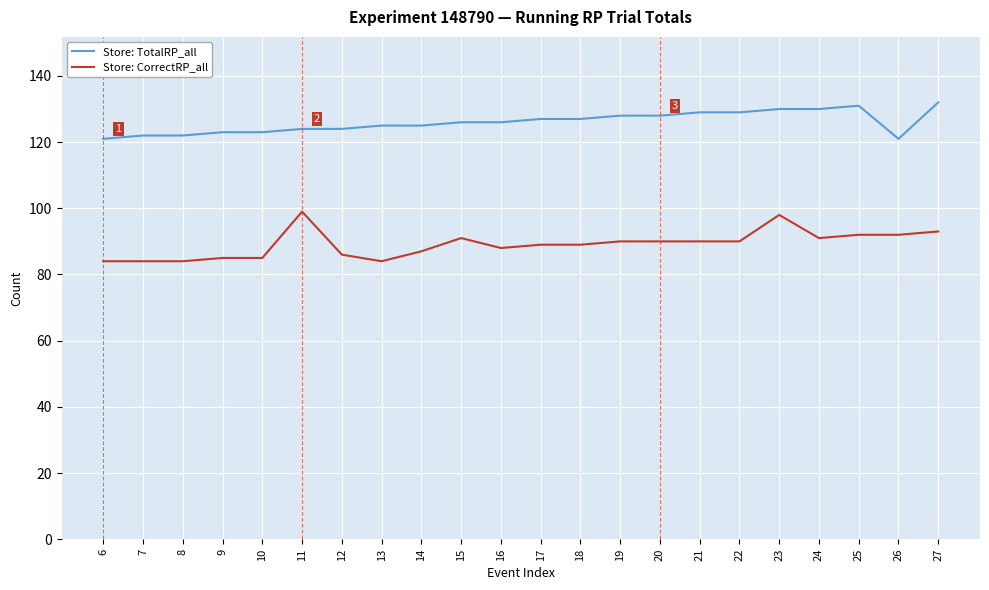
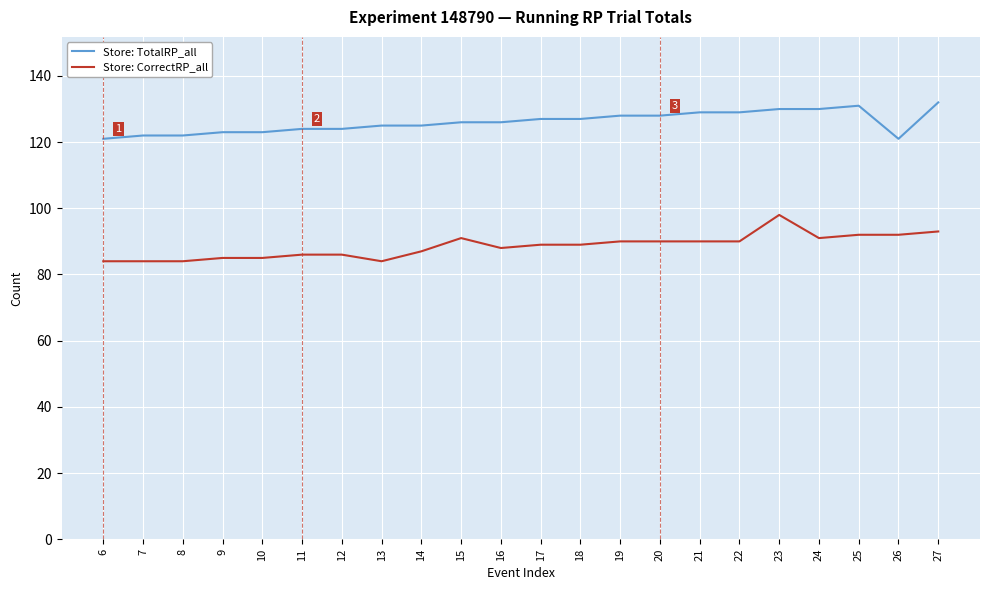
Store: CorrectRP_all, 11: 99 -> 86
